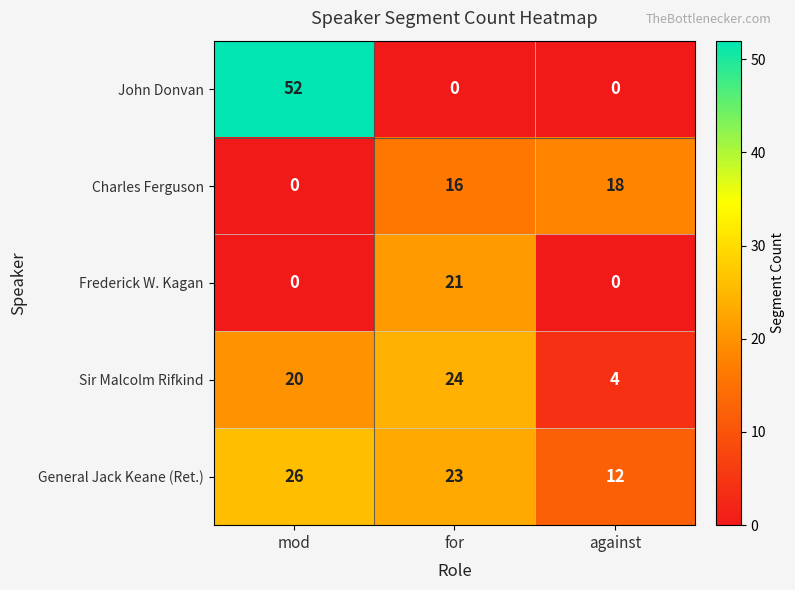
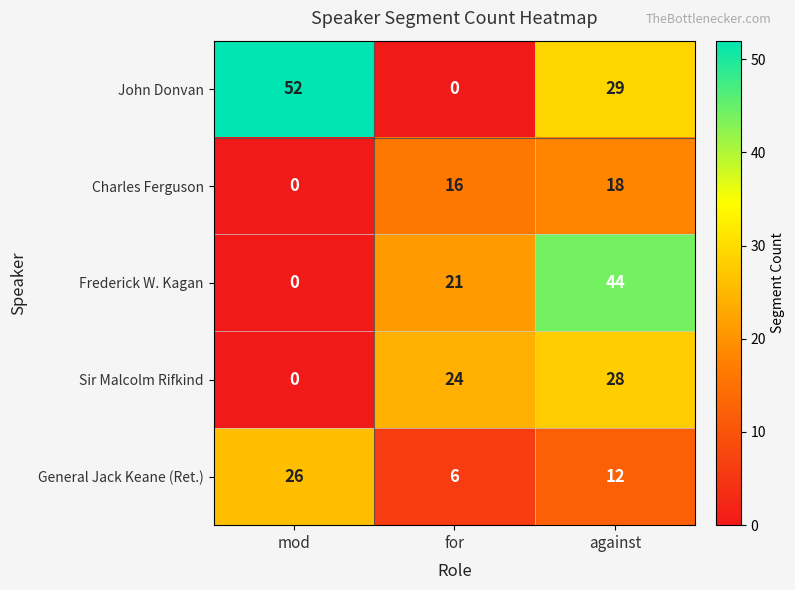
John Donvan, against: 0 -> 29
Frederick W. Kagan, against: 0 -> 44
Sir Malcolm Rifkind, mod: 20 -> 0
Sir Malcolm Rifkind, against: 4 -> 28
General Jack Keane (Ret.), for: 23 -> 6
